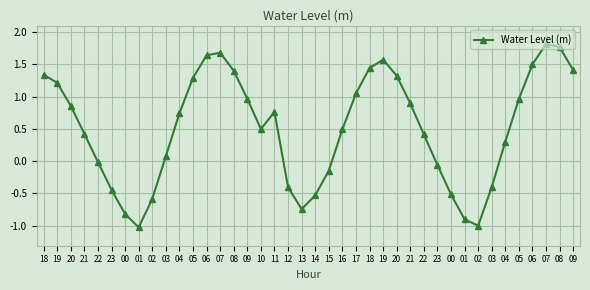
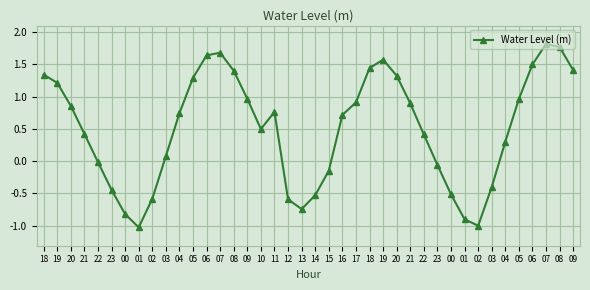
12: -0.4 -> -0.6
16: 0.5 -> 0.7
17: 1.0 -> 0.9
